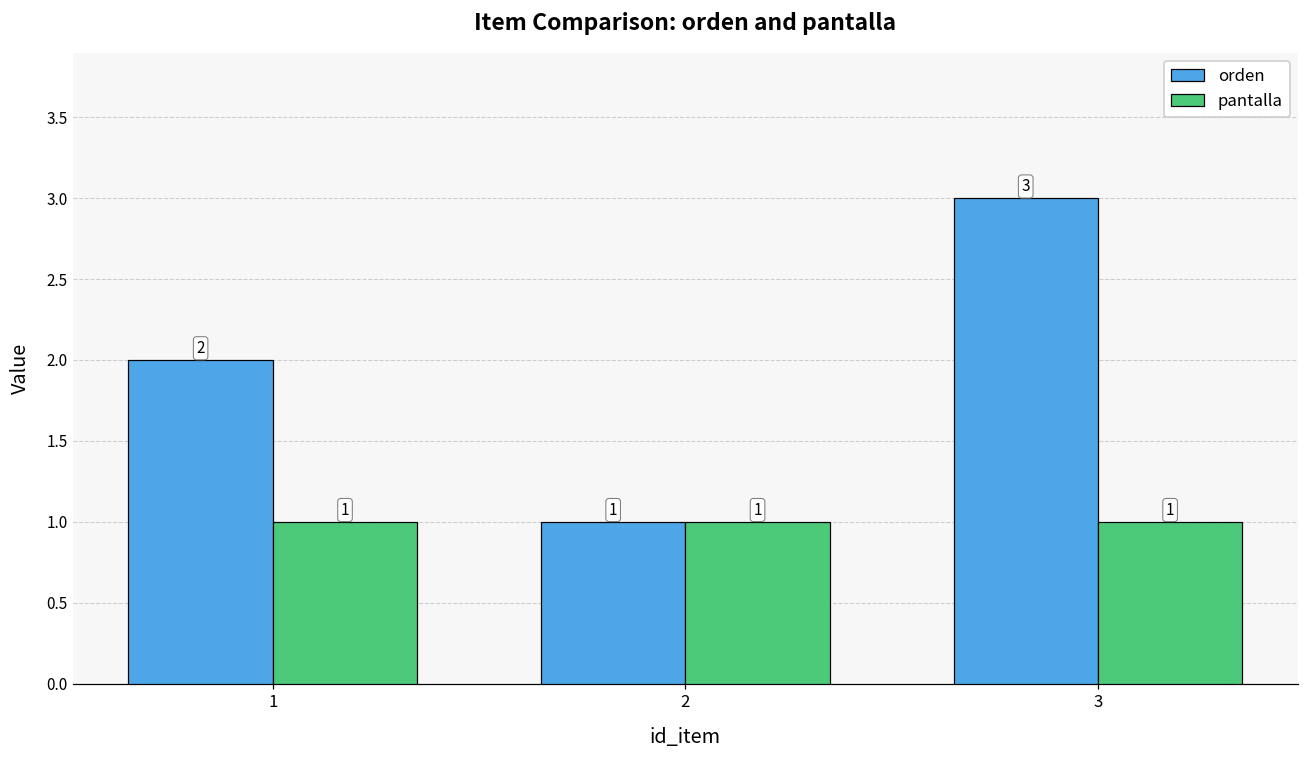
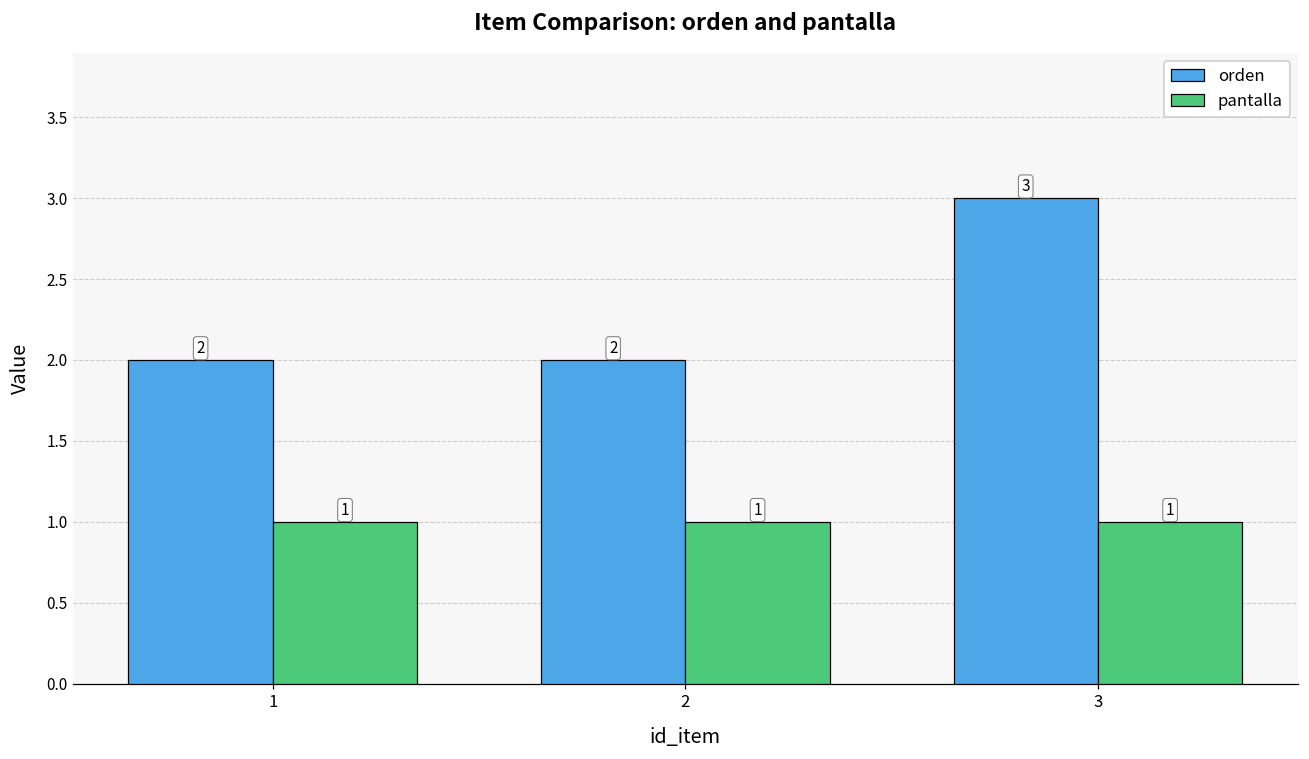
orden, 2: 1 -> 2
